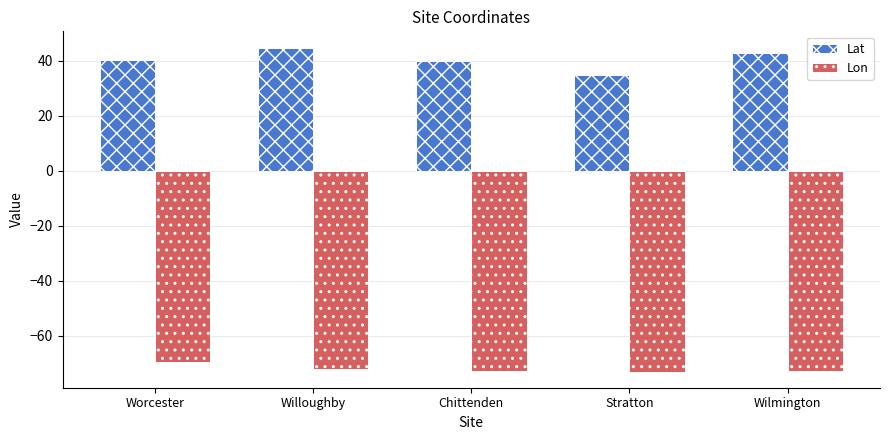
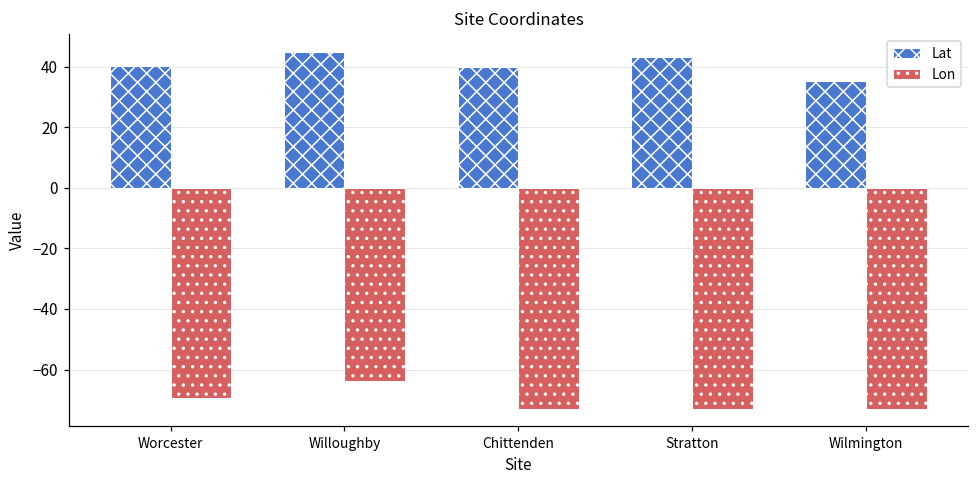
Lon, Willoughby: -72 -> -64
Lat, Stratton: 35 -> 43
Lat, Wilmington: 43 -> 35
